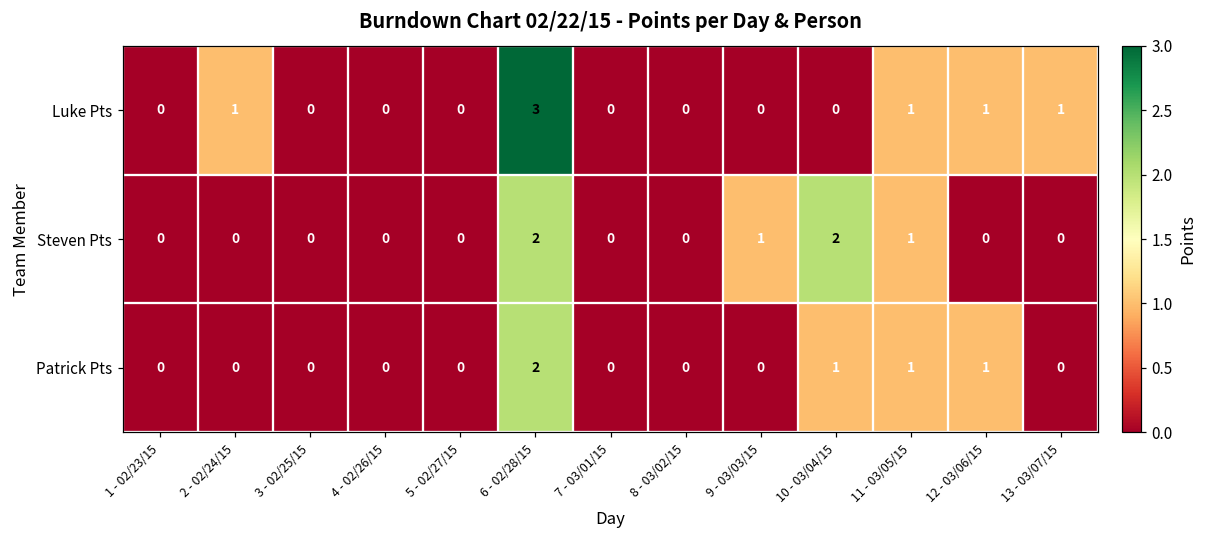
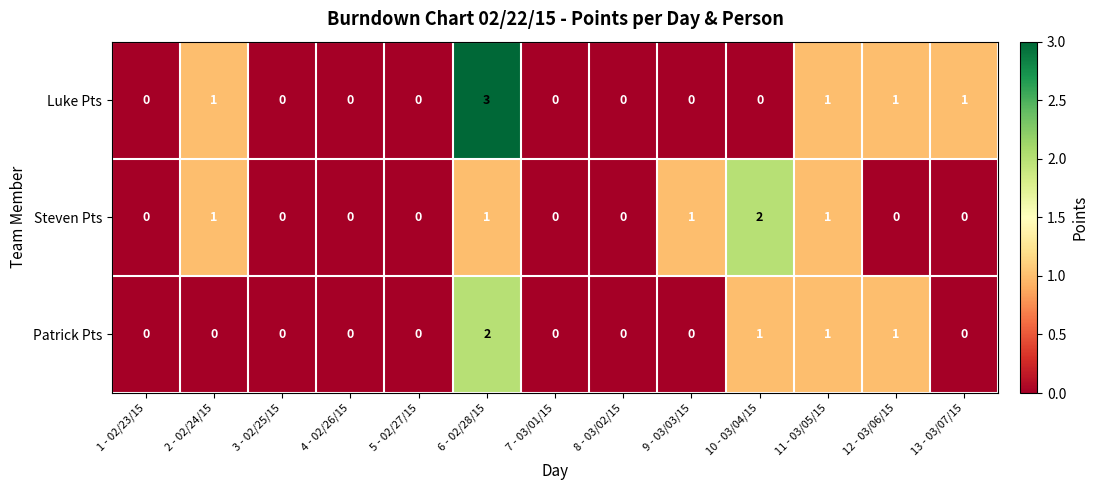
Steven Pts, 2 - 02/24/15: 0 -> 1
Steven Pts, 6 - 02/28/15: 2 -> 1
